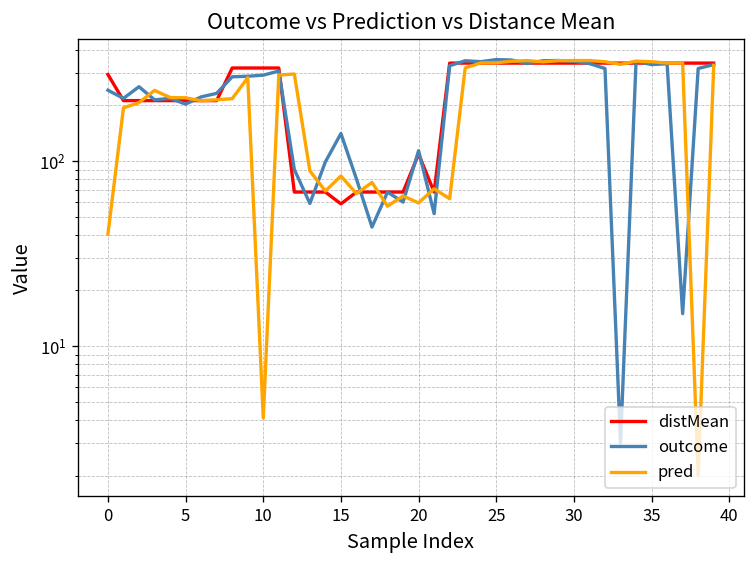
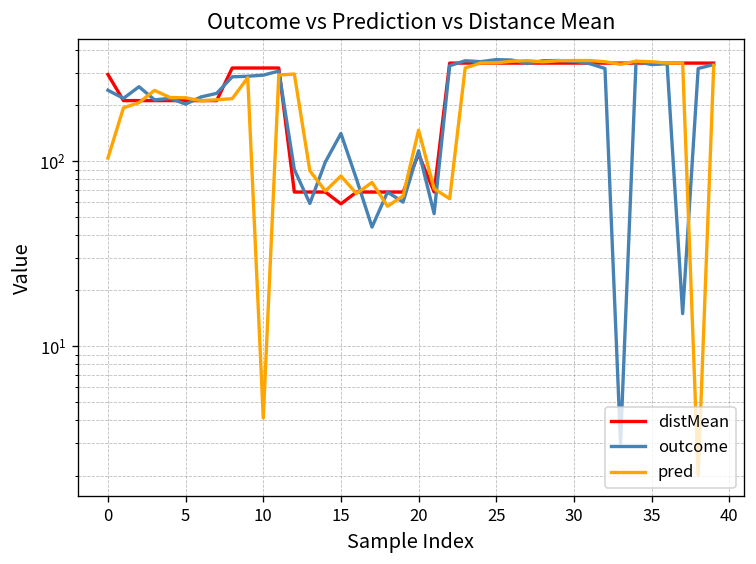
pred, 0: 40 -> 100
pred, 20: 59 -> 150
